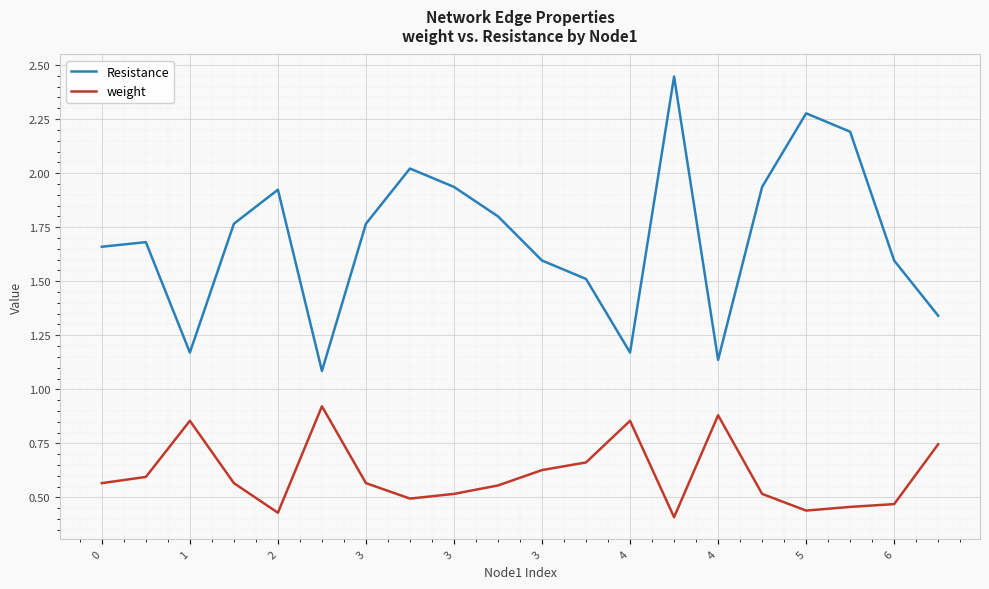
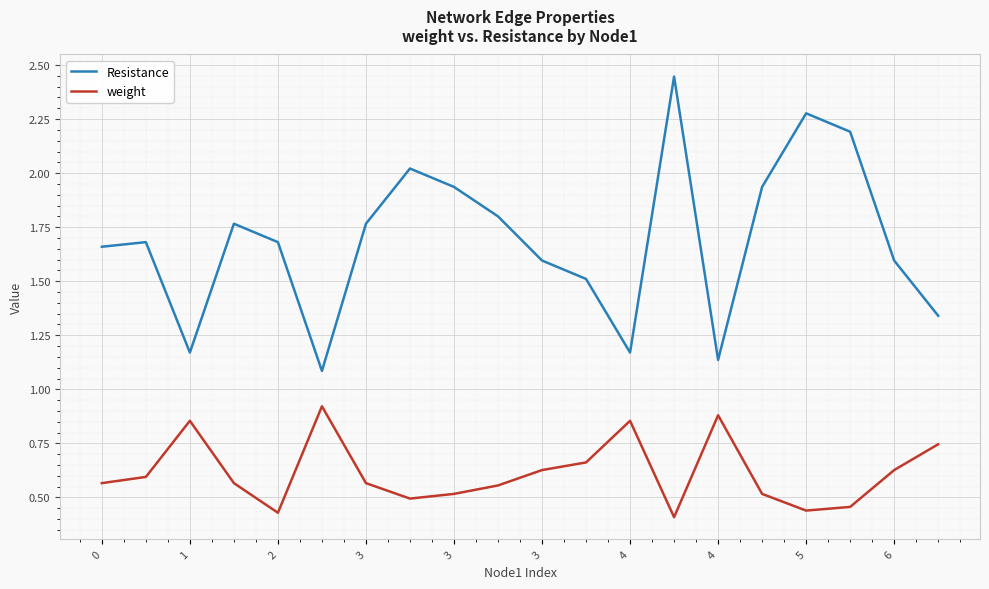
Resistance, 2: 1.92 -> 1.68
weight, 6: 0.47 -> 0.63
